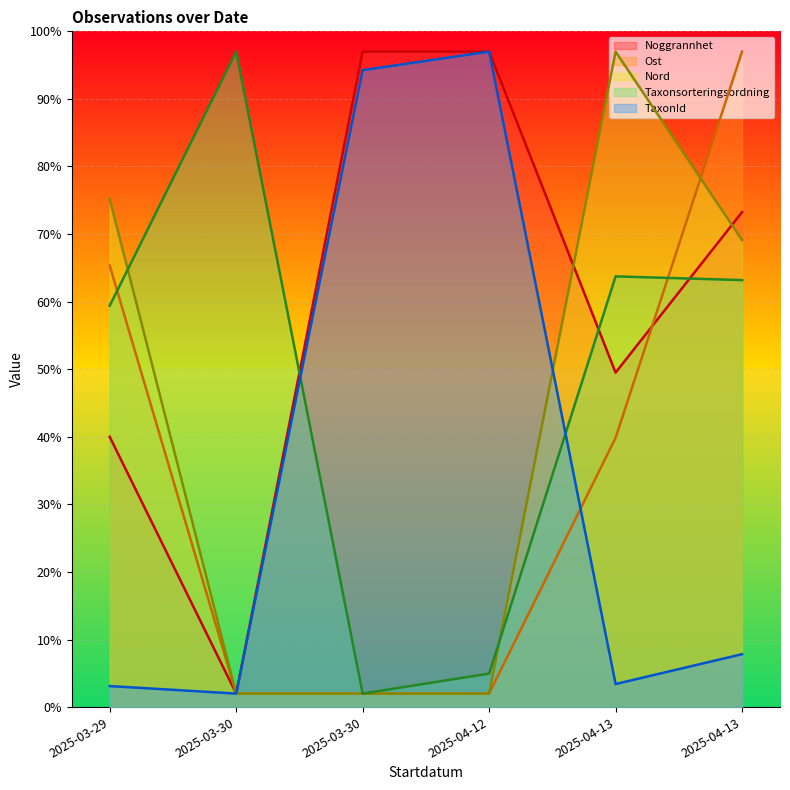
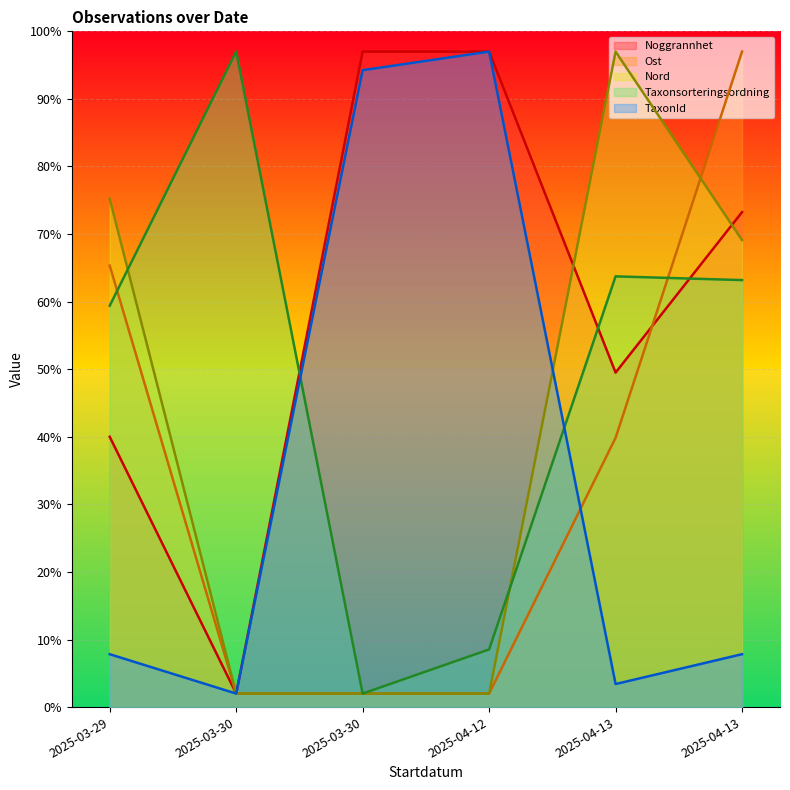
TaxonId, 2025-03-29: 3% -> 8%
Taxonsorteringsordning, 2025-04-12: 5% -> 9%
